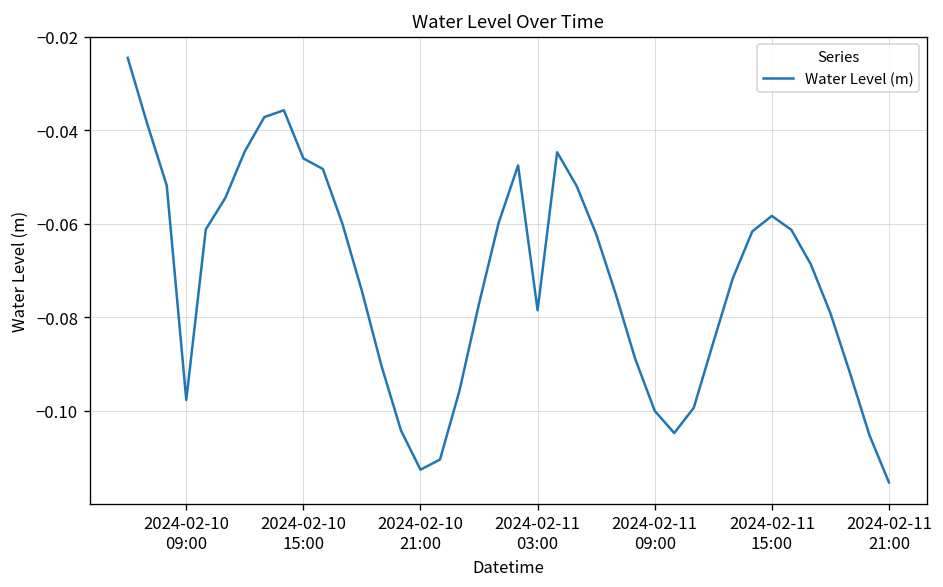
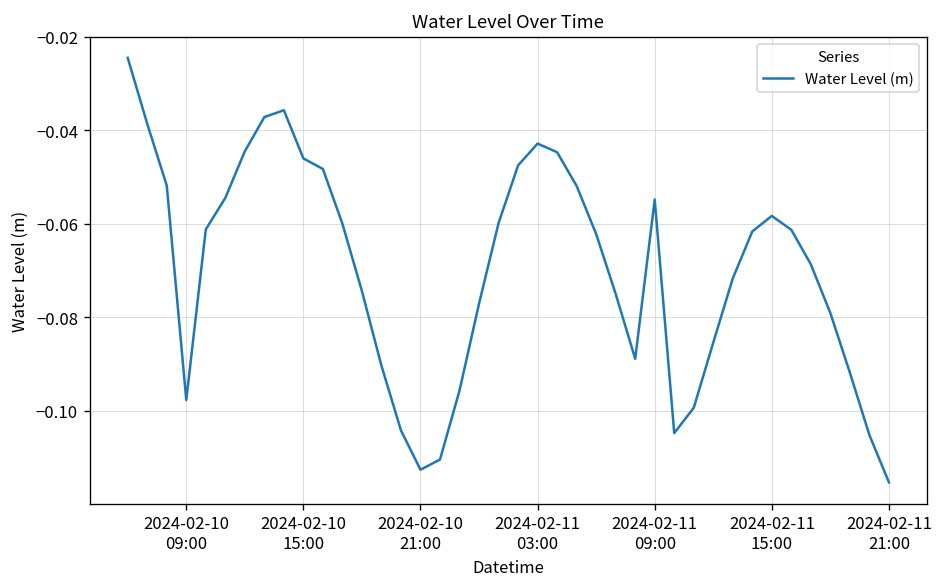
2024-02-11 03:00: -0.079 -> -0.043
2024-02-11 09:00: -0.100 -> -0.055
